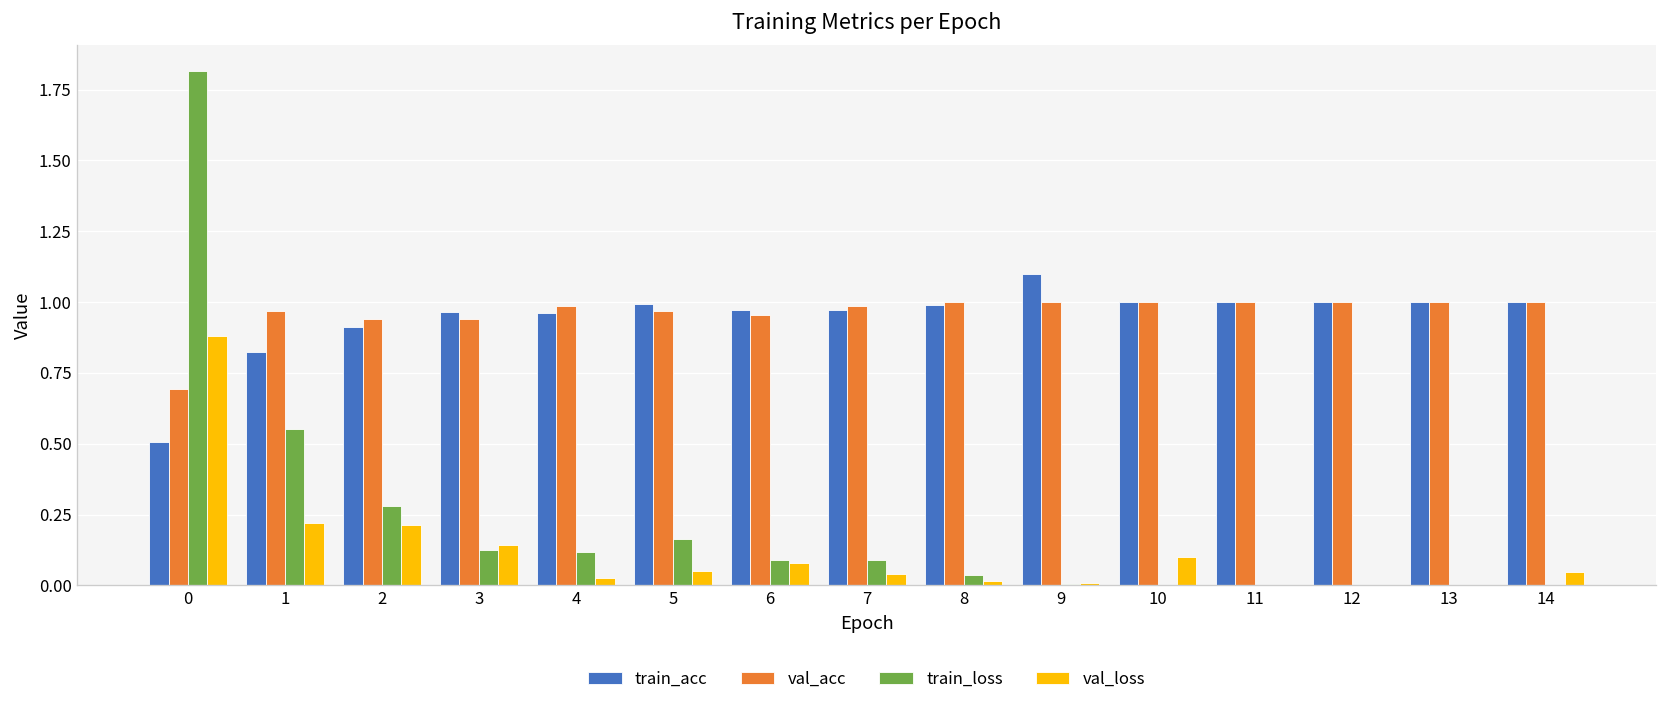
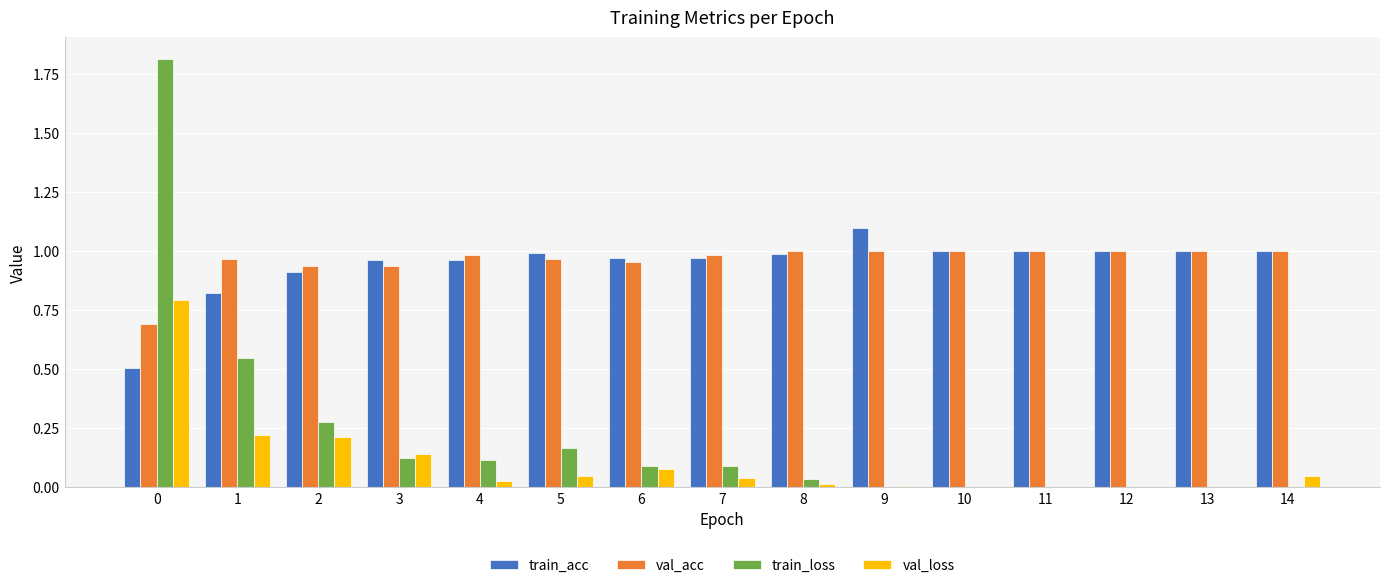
val_loss, 0: 0.88 -> 0.80
val_loss, 10: 0.10 -> 0.00
